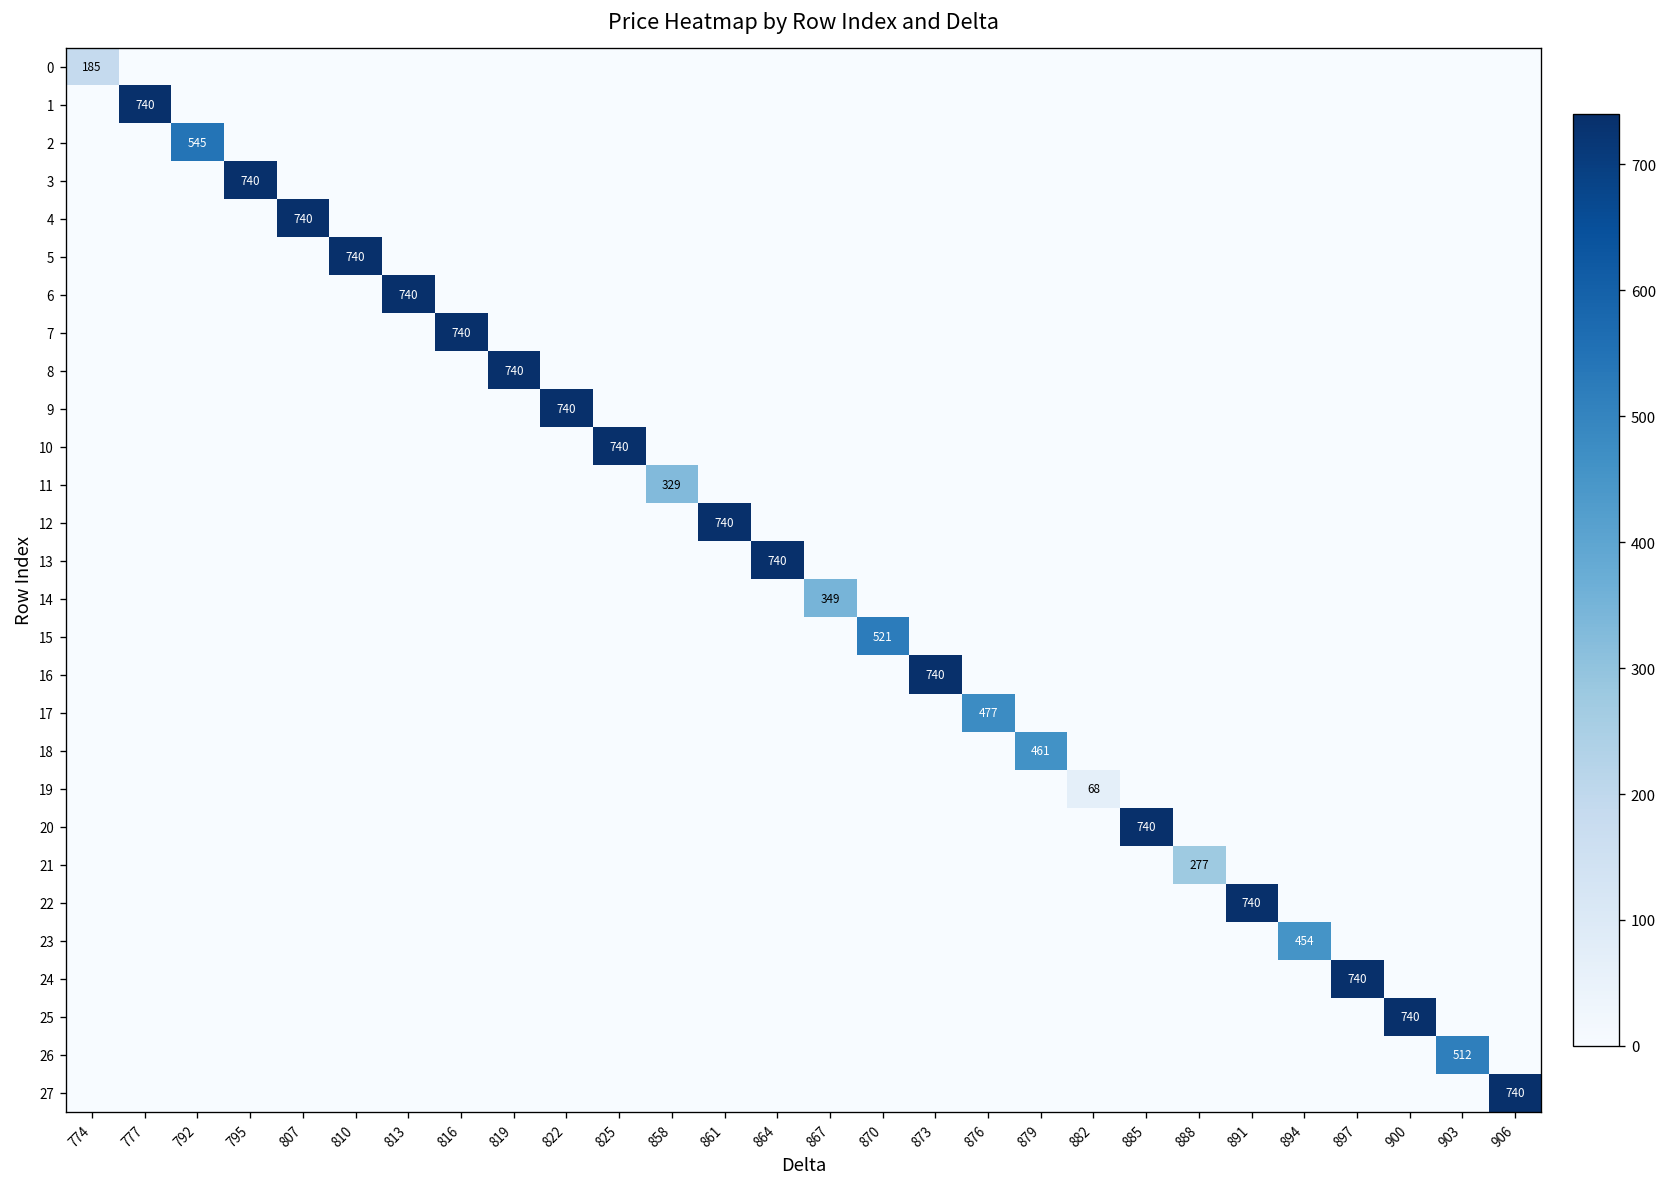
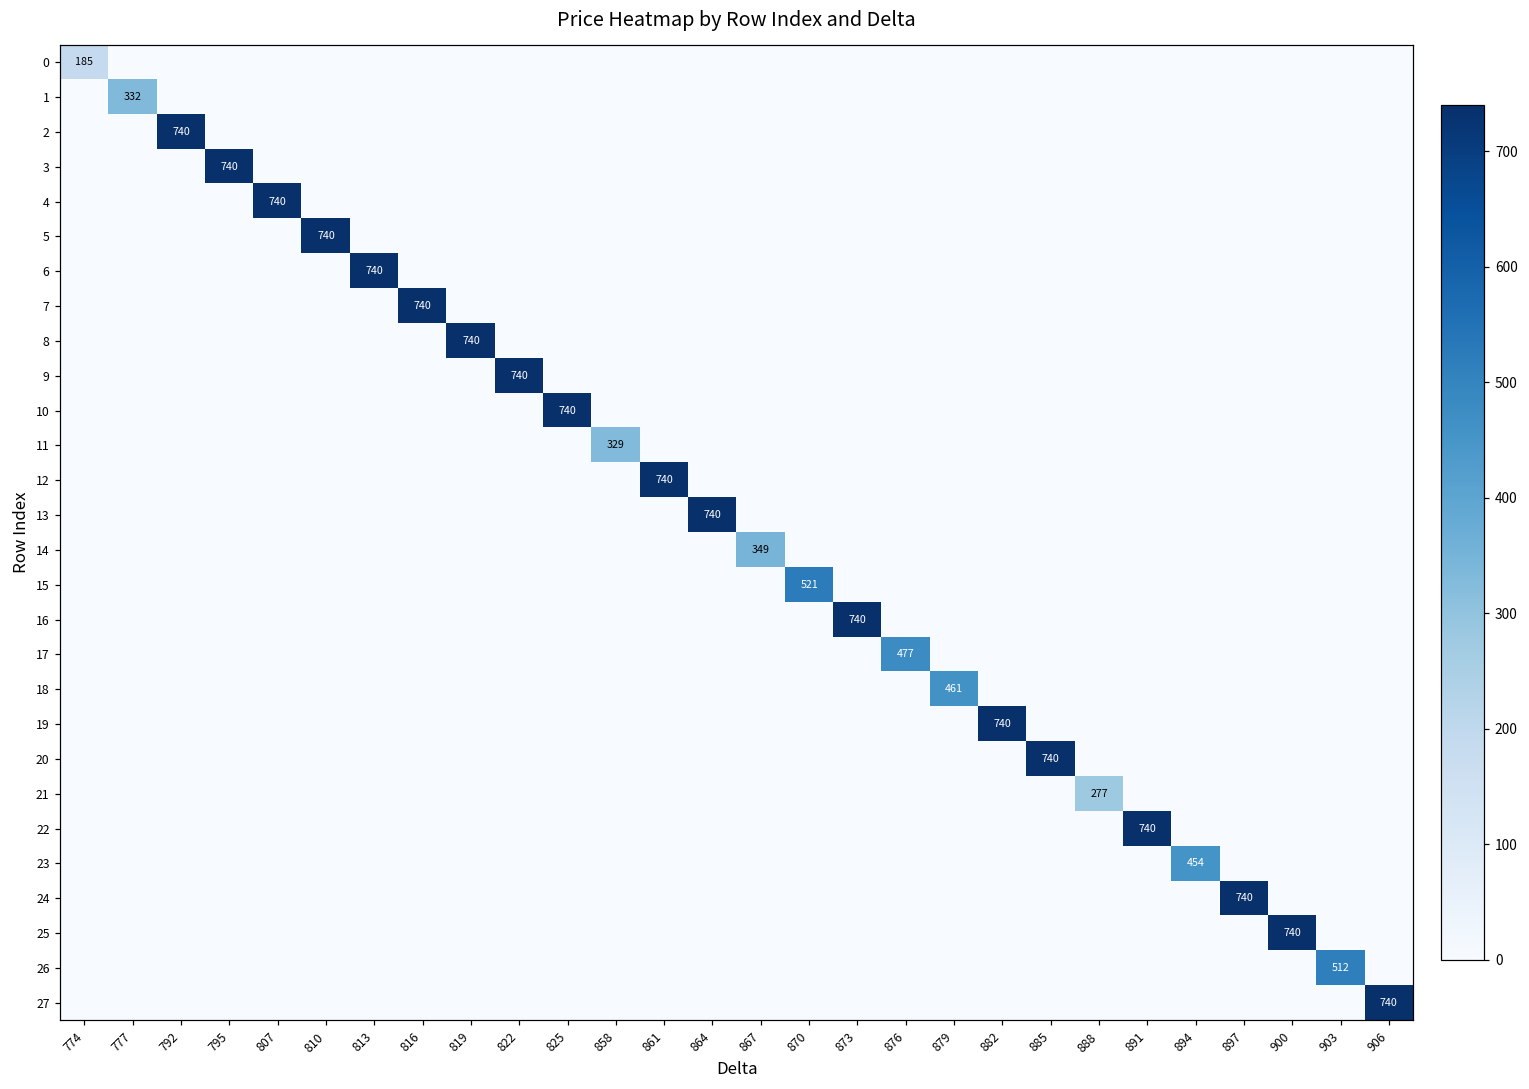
1, 777: 740 -> 332
2, 792: 545 -> 740
19, 882: 68 -> 740
